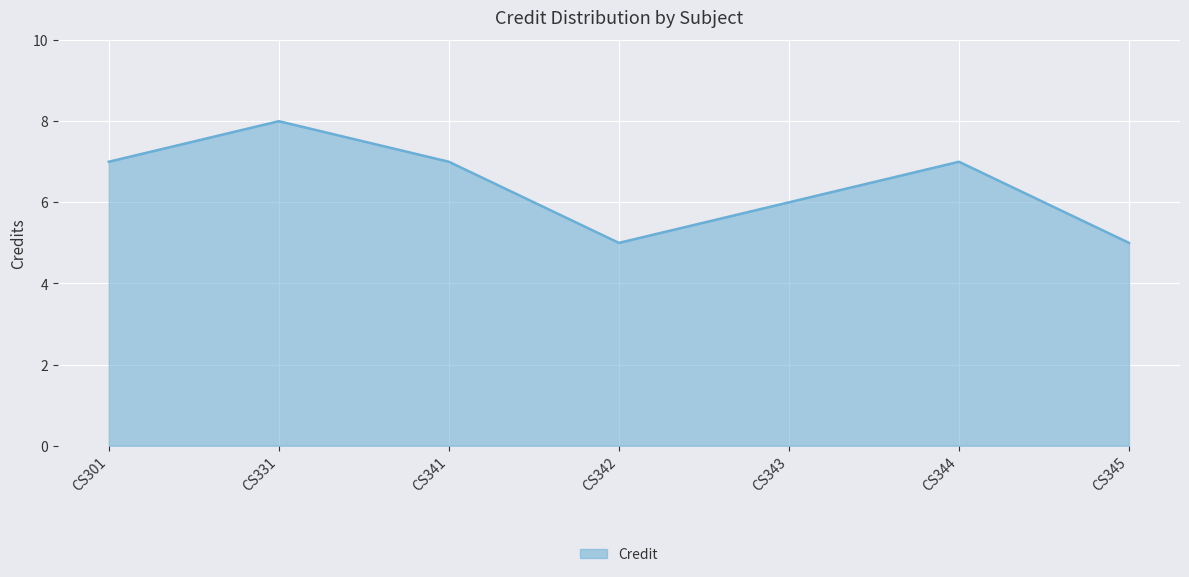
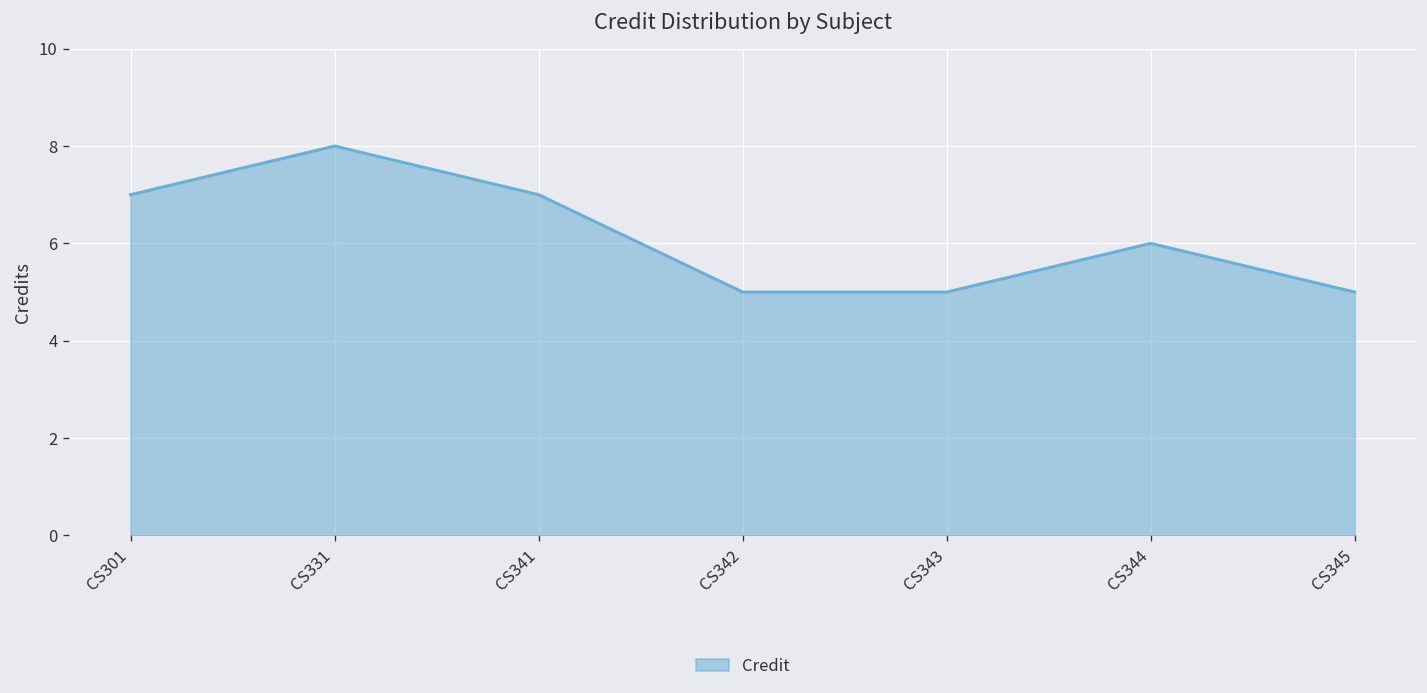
CS343: 6 -> 5
CS344: 7 -> 6
